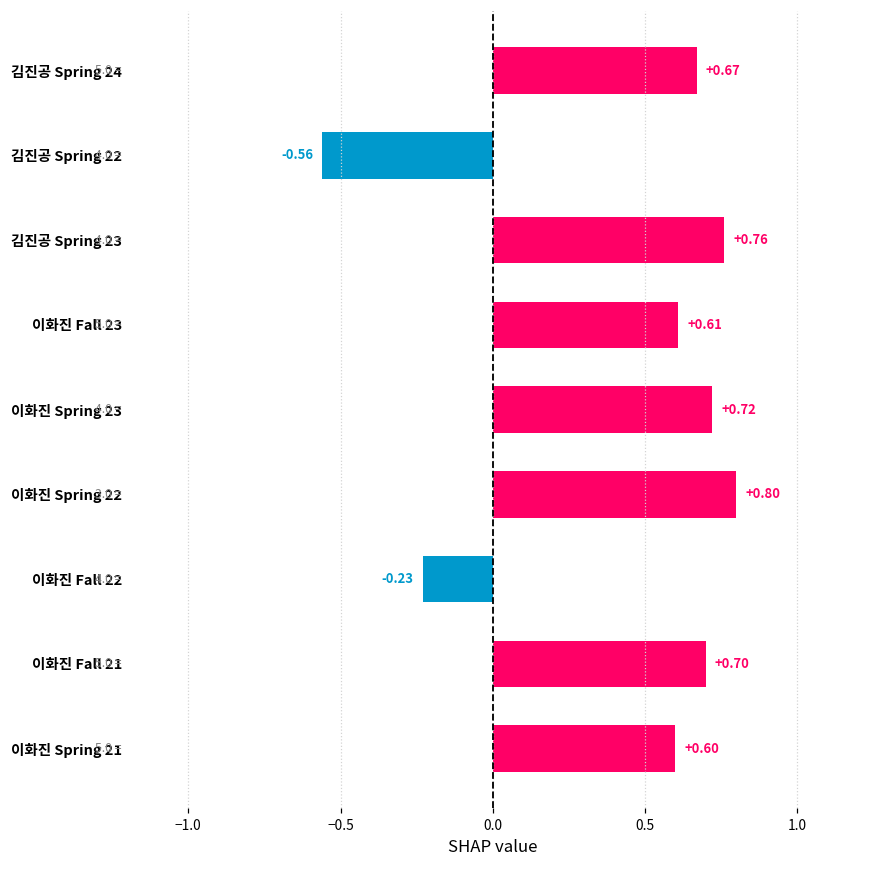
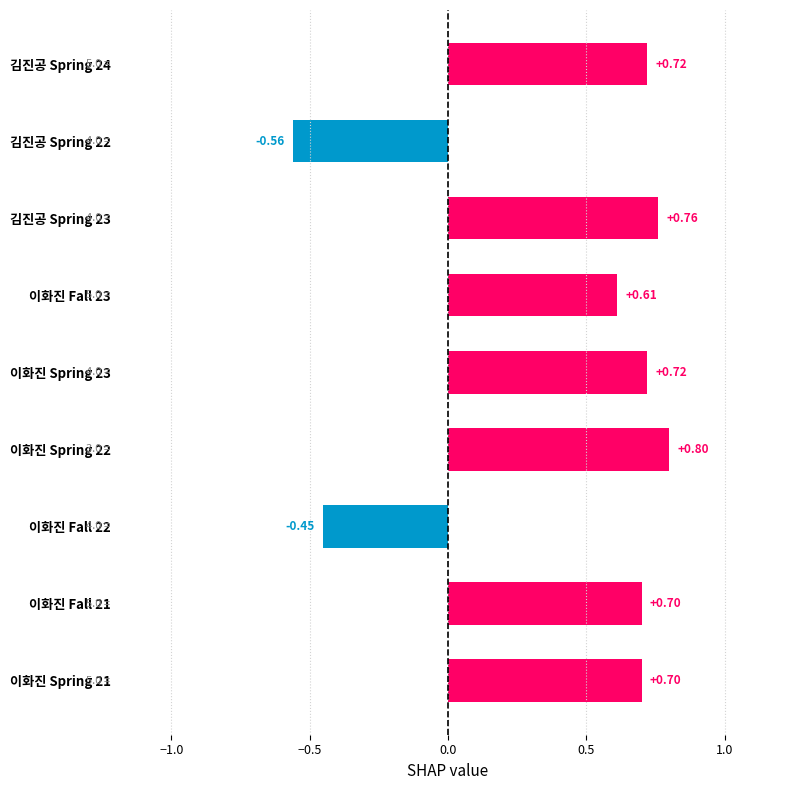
김진공 Spring 24: +0.67 -> +0.72
이화진 Fall 22: -0.23 -> -0.45
이화진 Spring 21: +0.60 -> +0.70
